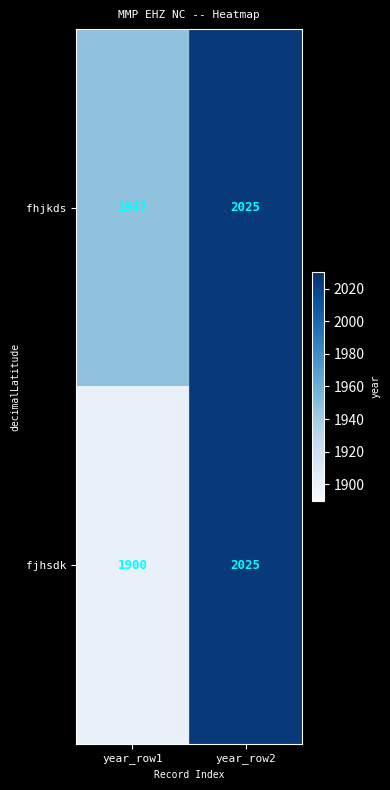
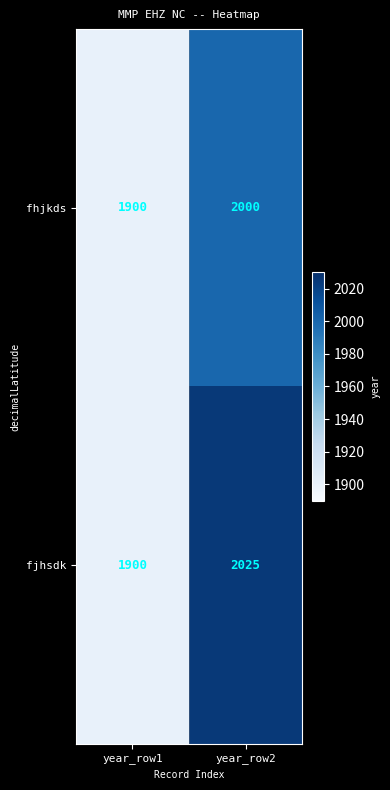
fhjkds, year_row1: 1947 -> 1900
fhjkds, year_row2: 2025 -> 2000
